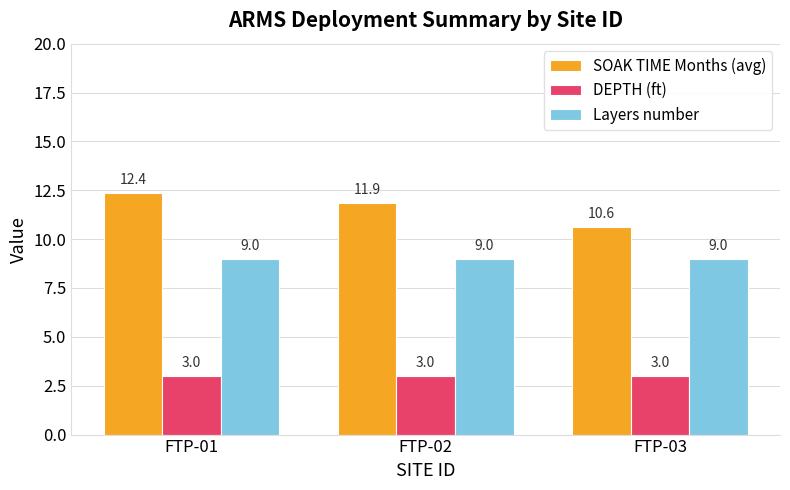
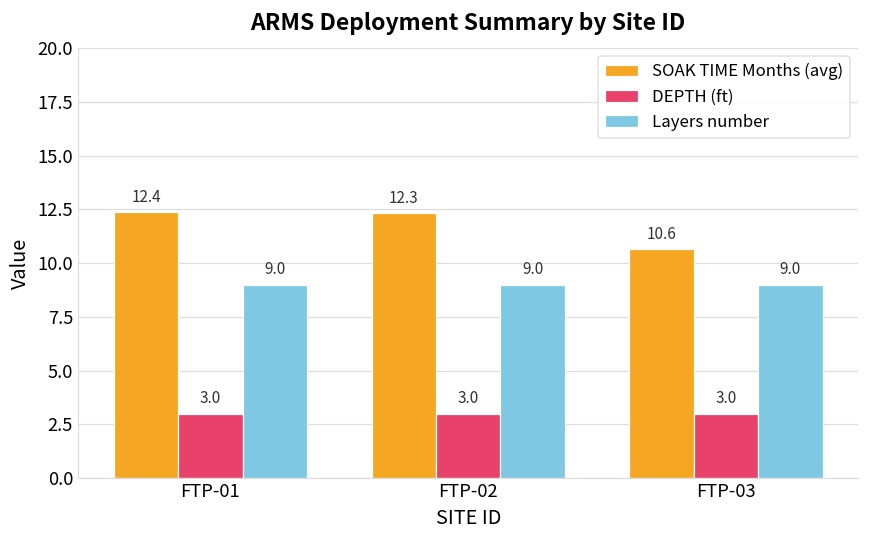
SOAK TIME Months (avg), FTP-02: 11.9 -> 12.3
